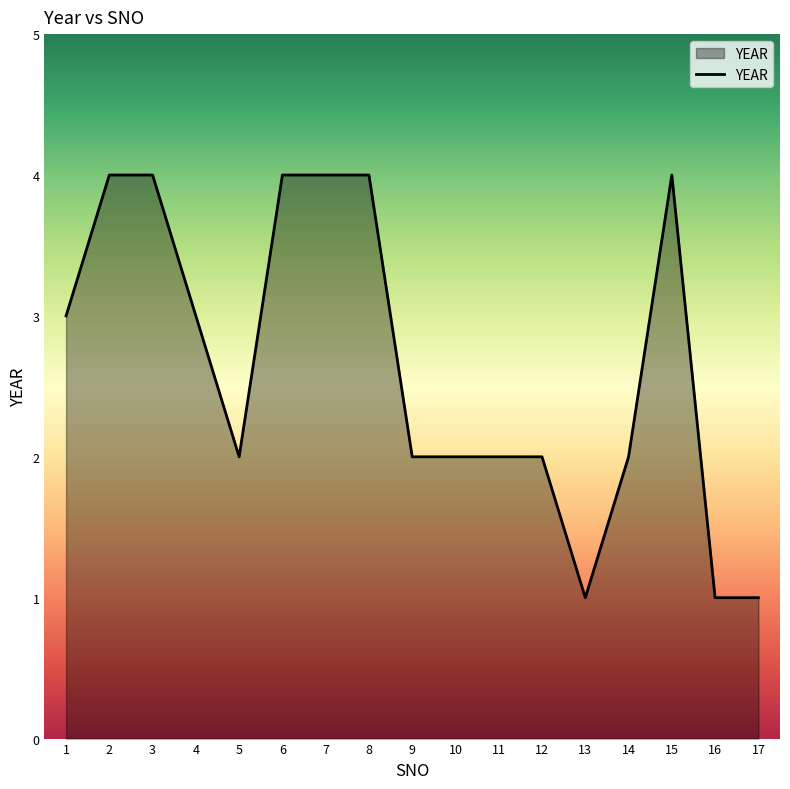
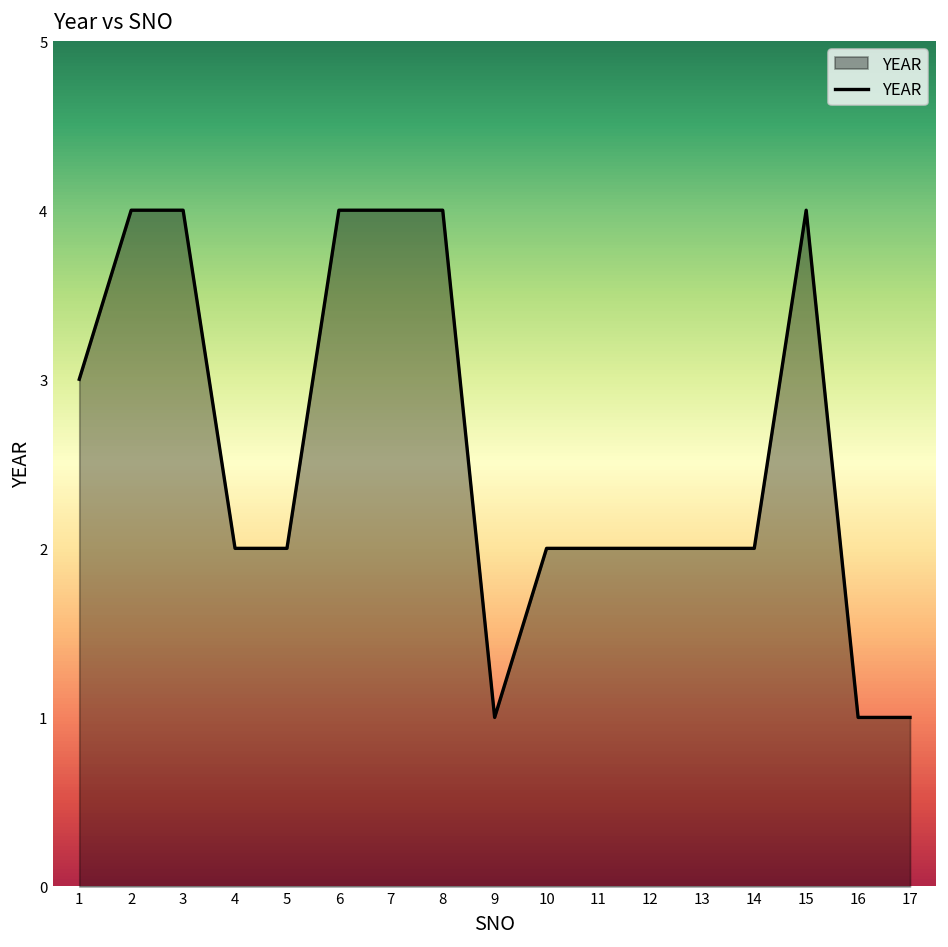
4: 3 -> 2
9: 2 -> 1
13: 1 -> 2
